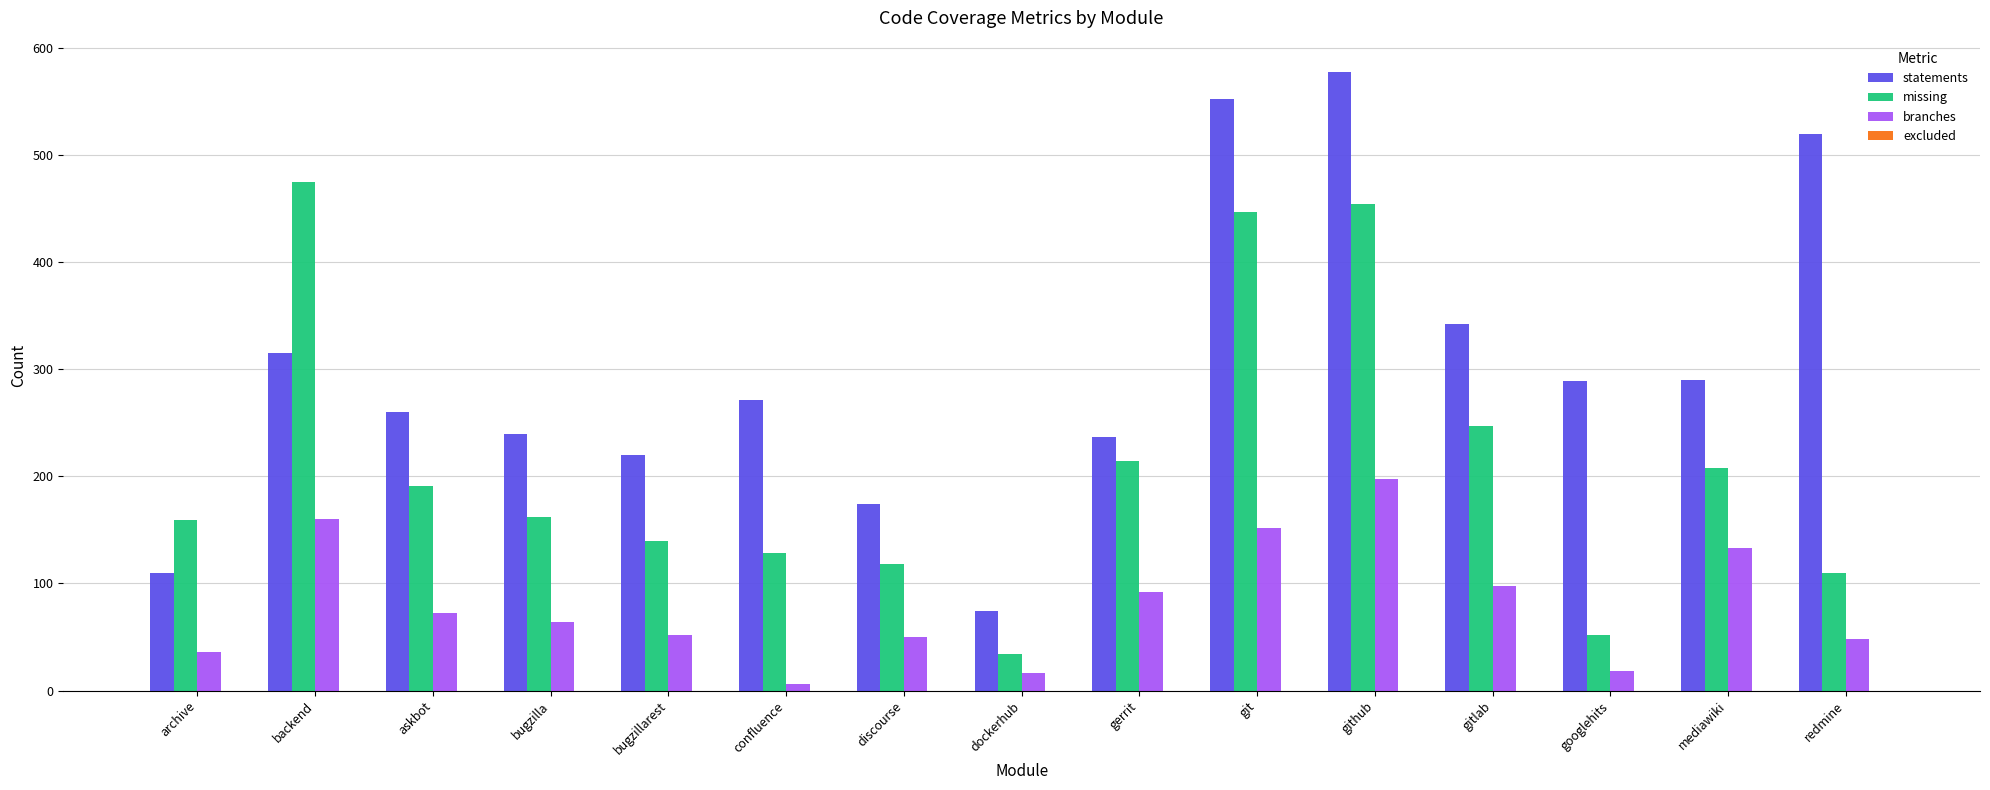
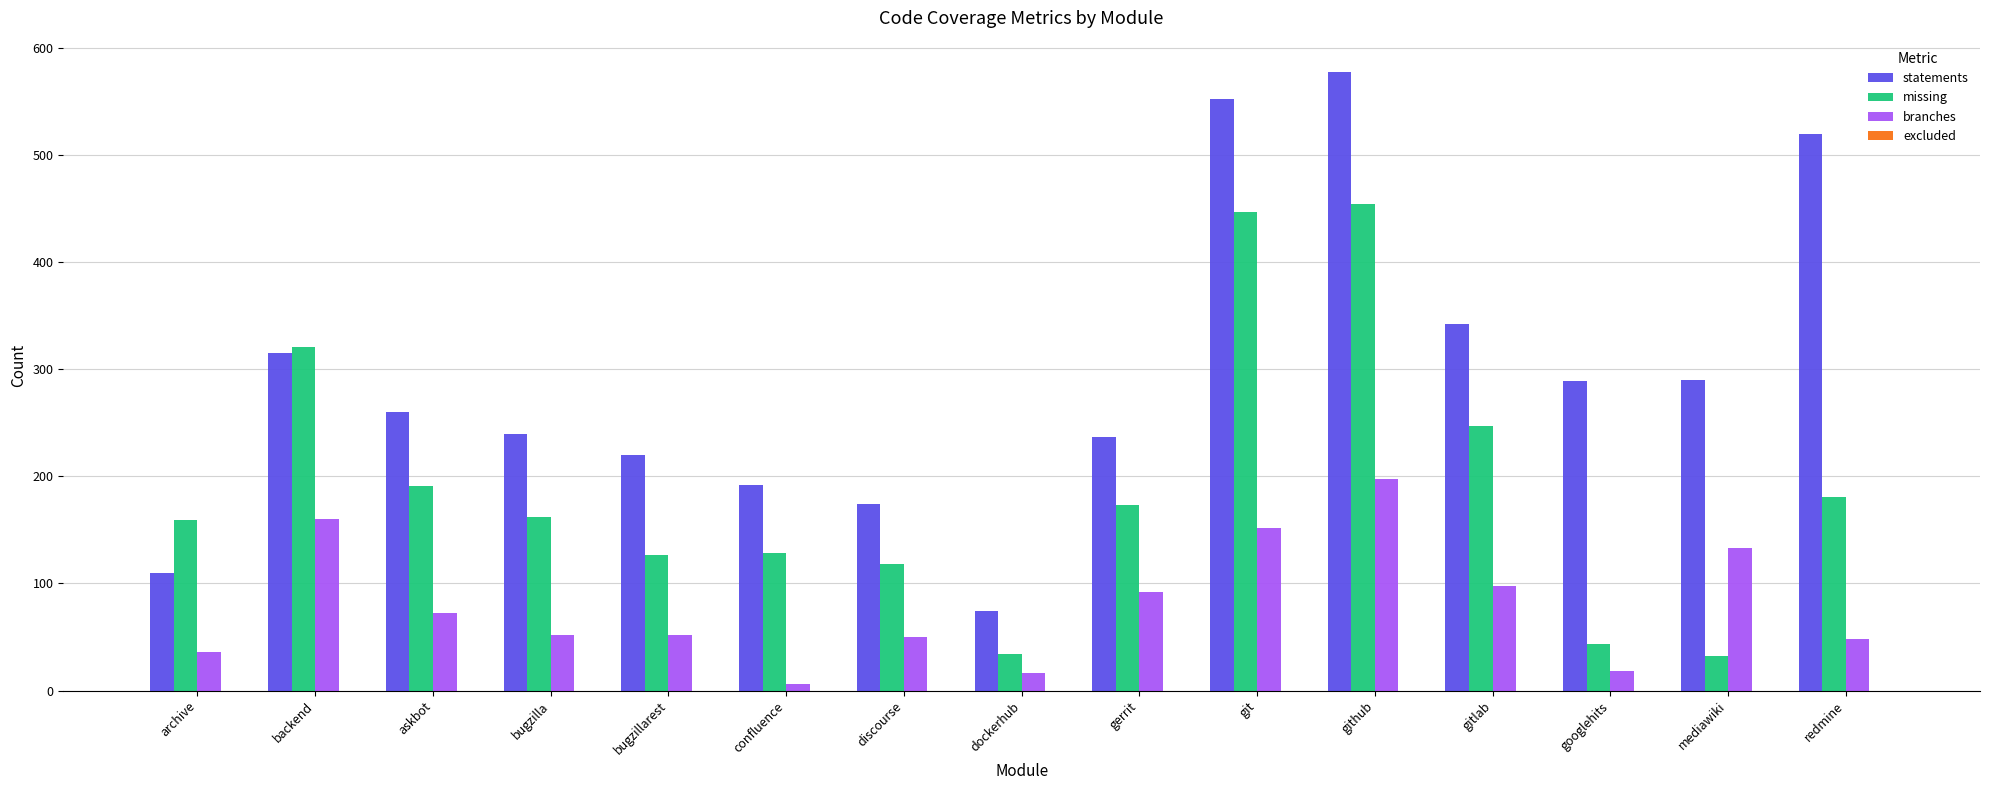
missing, backend: 475 -> 321
branches, bugzilla: 64 -> 52
missing, bugzillarest: 140 -> 127
statements, confluence: 271 -> 192
missing, gerrit: 214 -> 173
missing, googlehits: 52 -> 43
missing, mediawiki: 208 -> 32
missing, redmine: 110 -> 181
